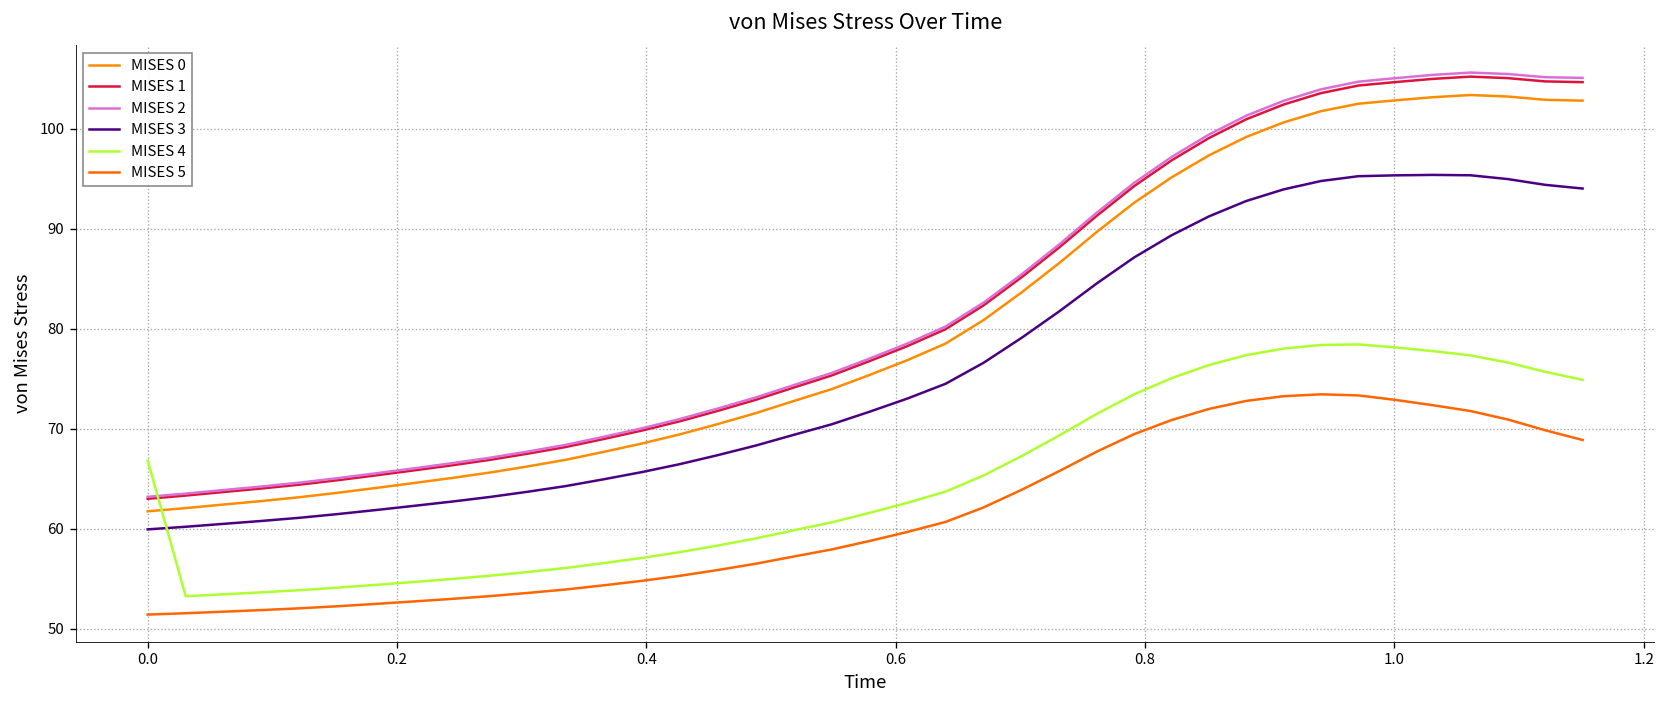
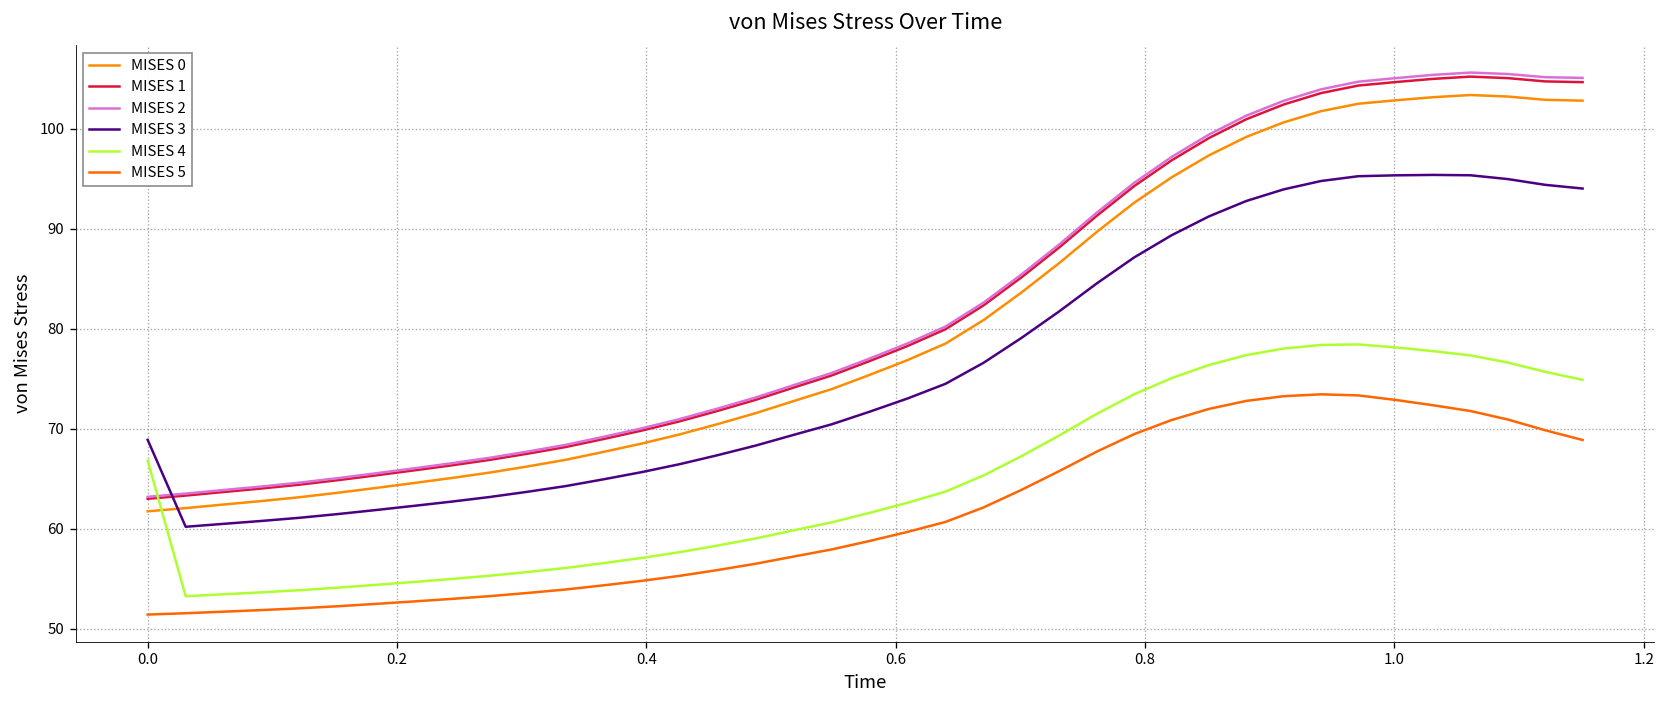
MISES 3, 0.0: 60 -> 69
